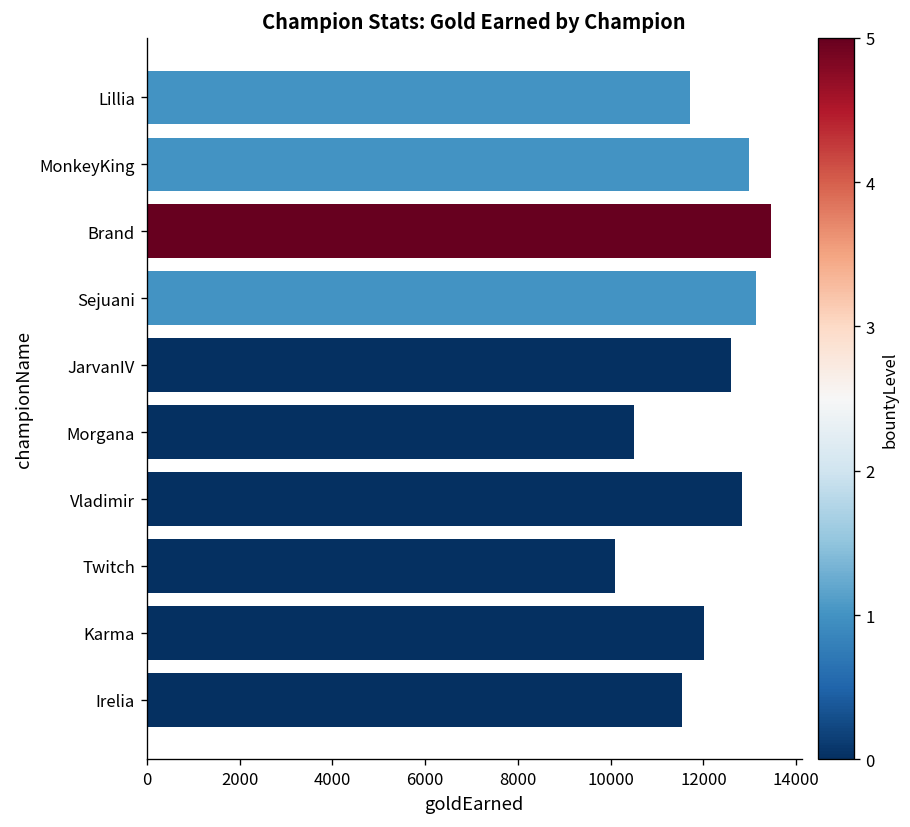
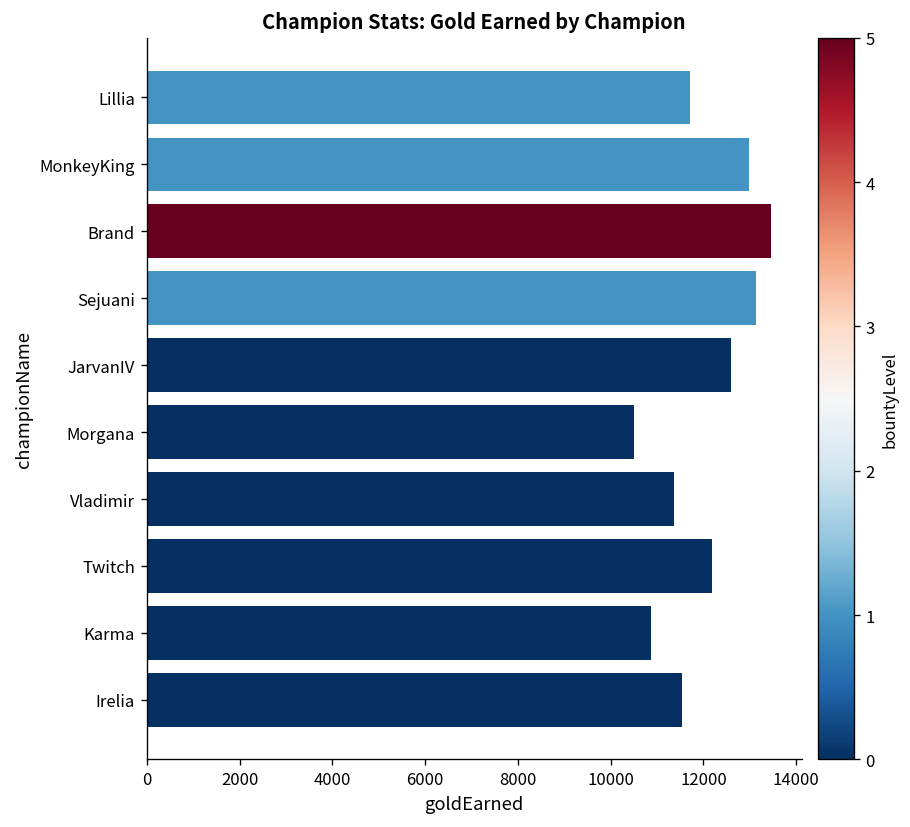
Vladimir: 12800 -> 11400
Twitch: 10100 -> 12200
Karma: 12000 -> 10900
